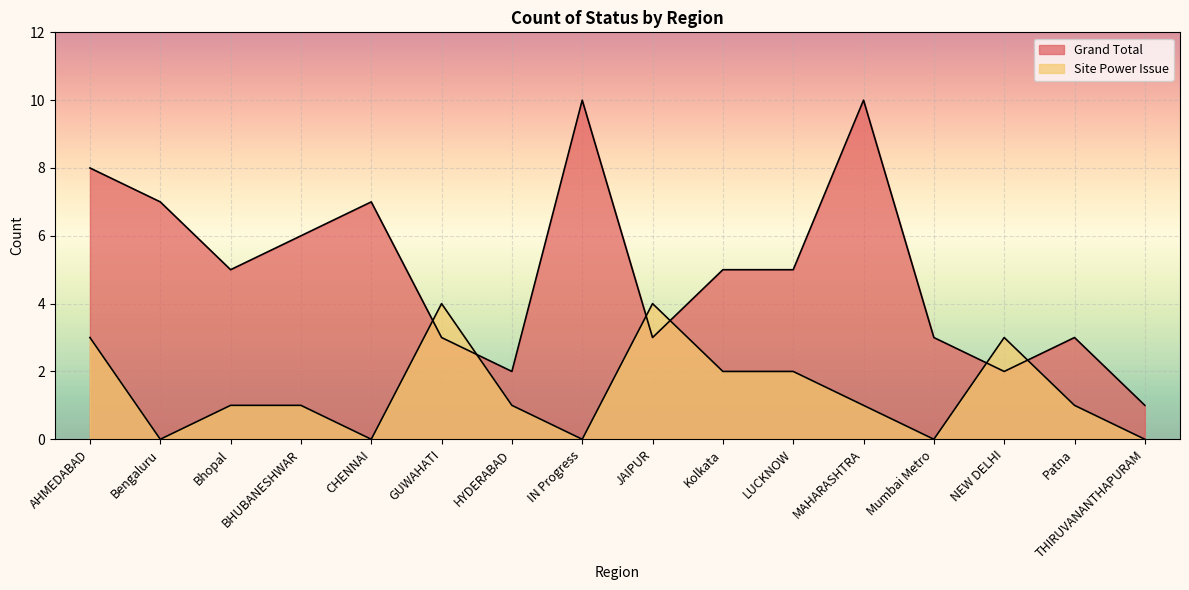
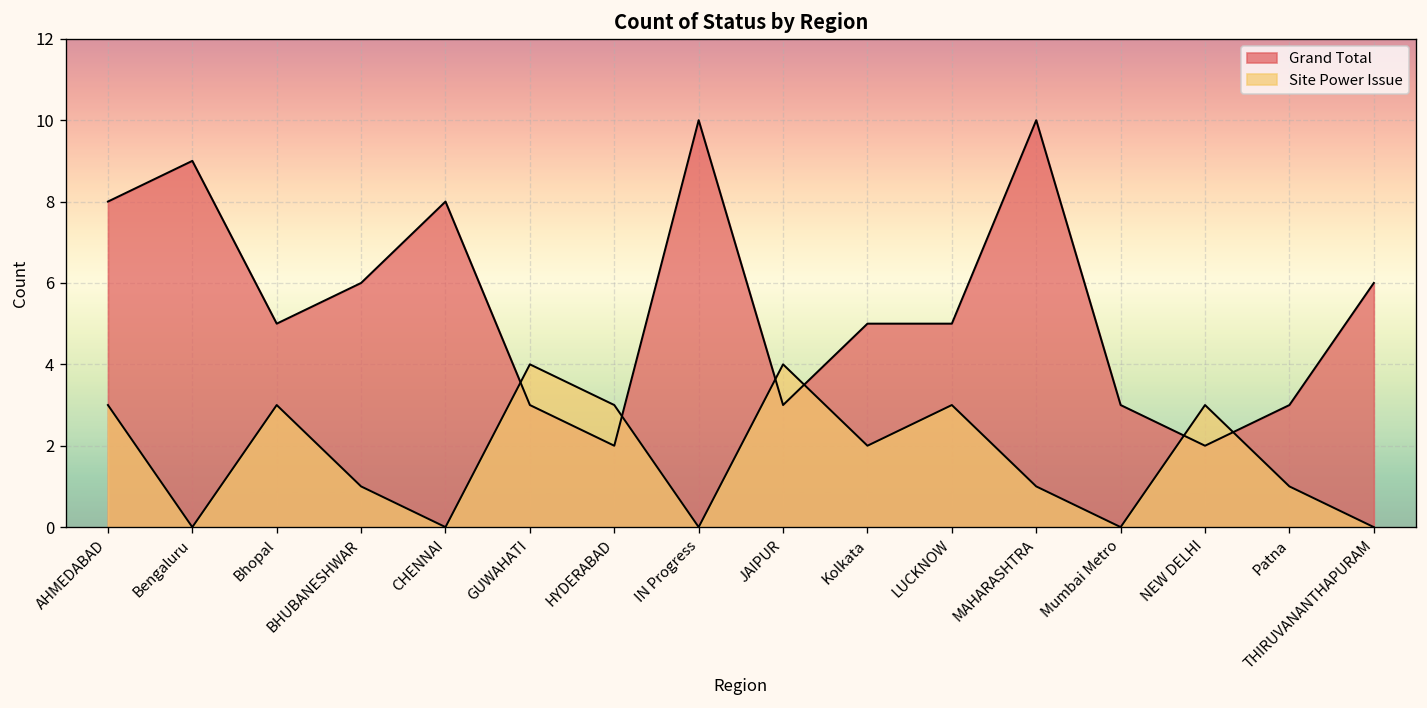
Grand Total, Bengaluru: 7 -> 9
Site Power Issue, Bhopal: 1 -> 3
Grand Total, CHENNAI: 7 -> 8
Site Power Issue, HYDERABAD: 1 -> 3
Site Power Issue, LUCKNOW: 2 -> 3
Grand Total, THIRUVANANTHAPURAM: 1 -> 6
